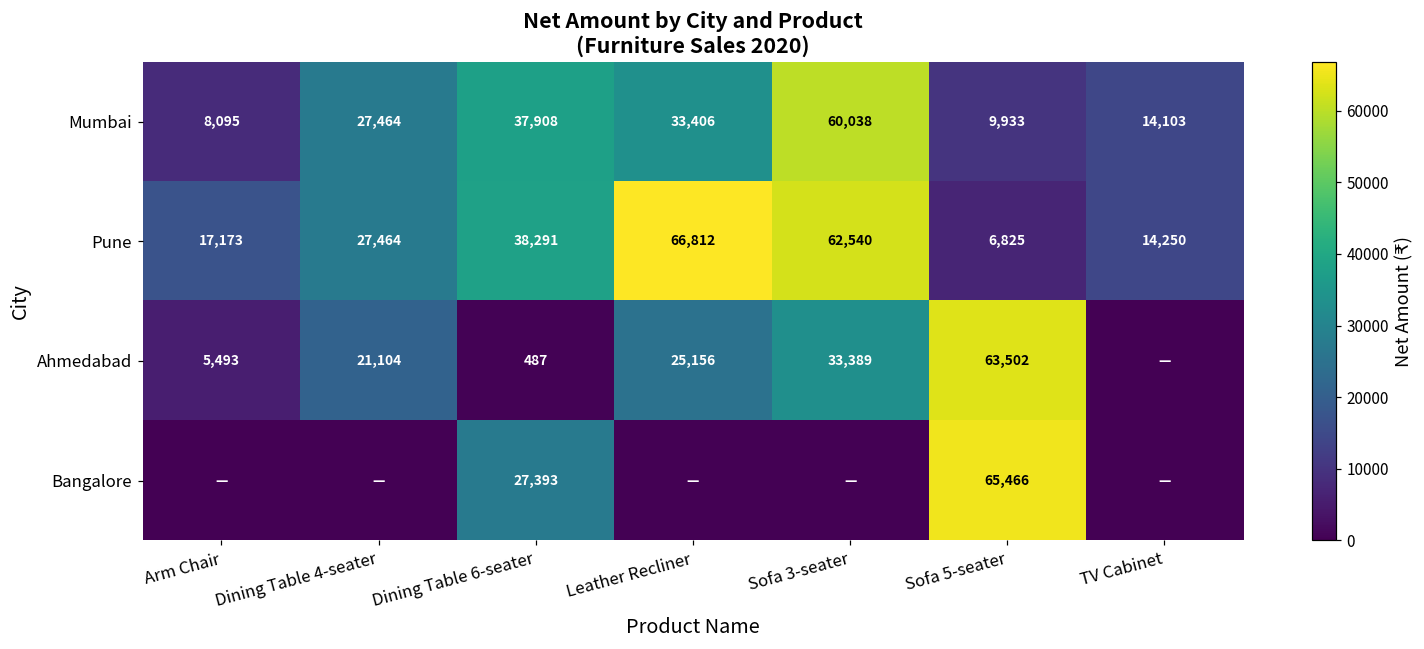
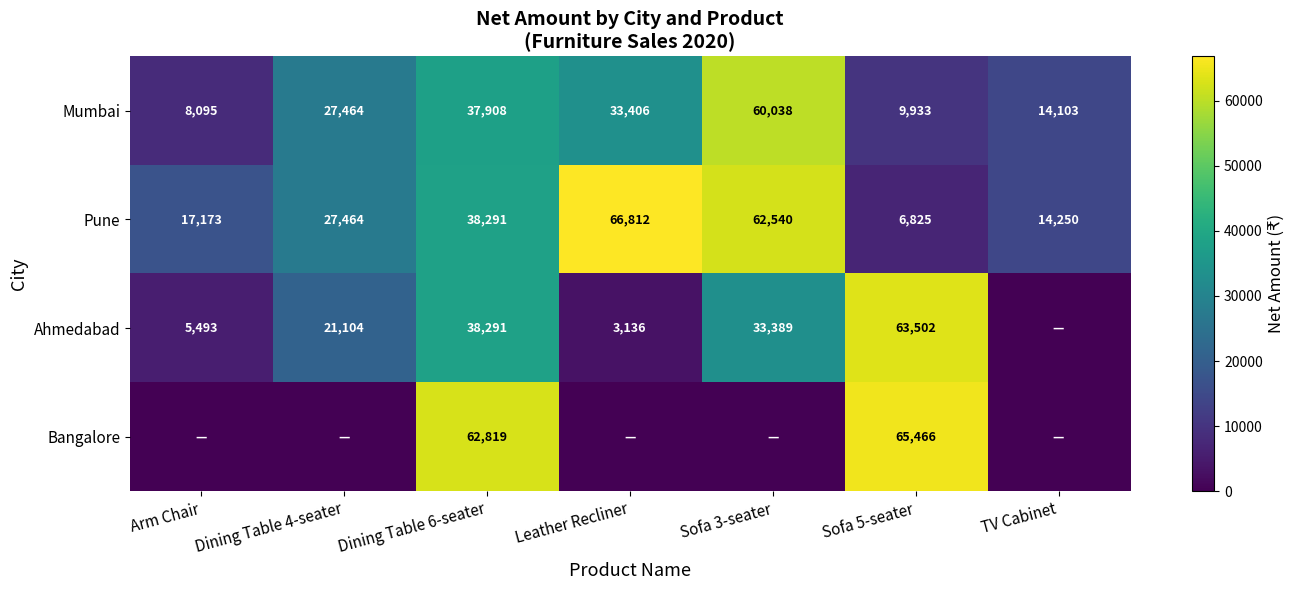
Ahmedabad, Dining Table 6-seater: 487 -> 38,291
Ahmedabad, Leather Recliner: 25,156 -> 3,136
Bangalore, Dining Table 6-seater: 27,393 -> 62,819
